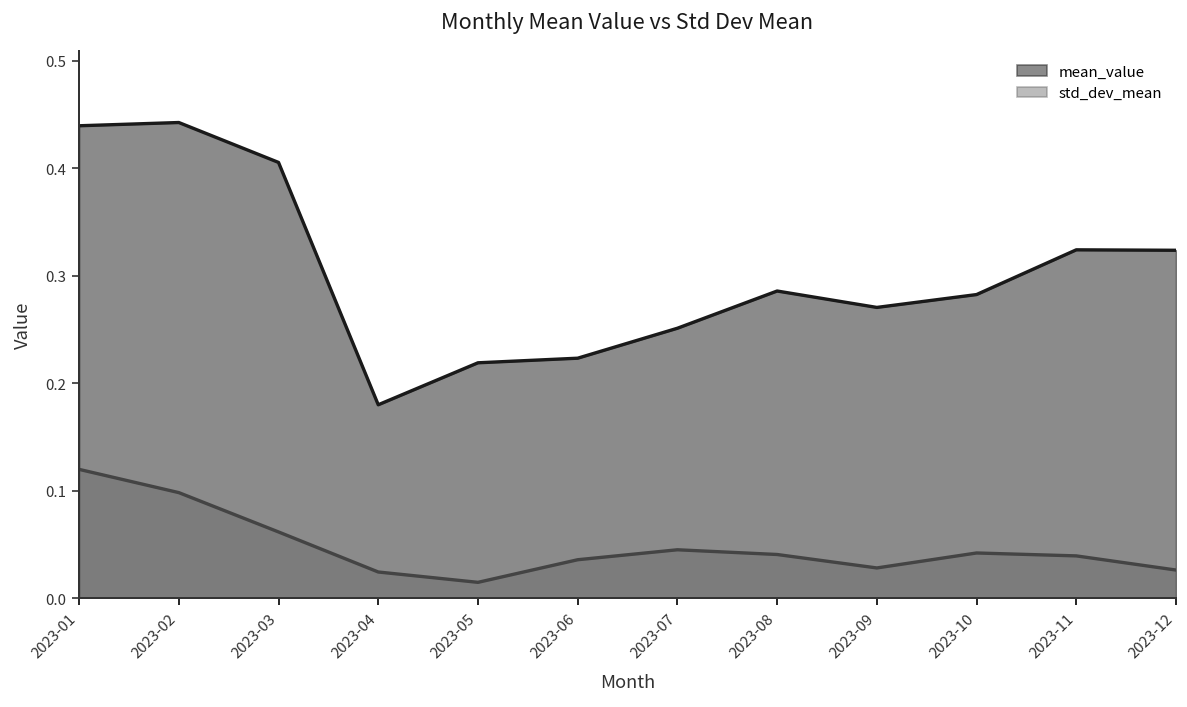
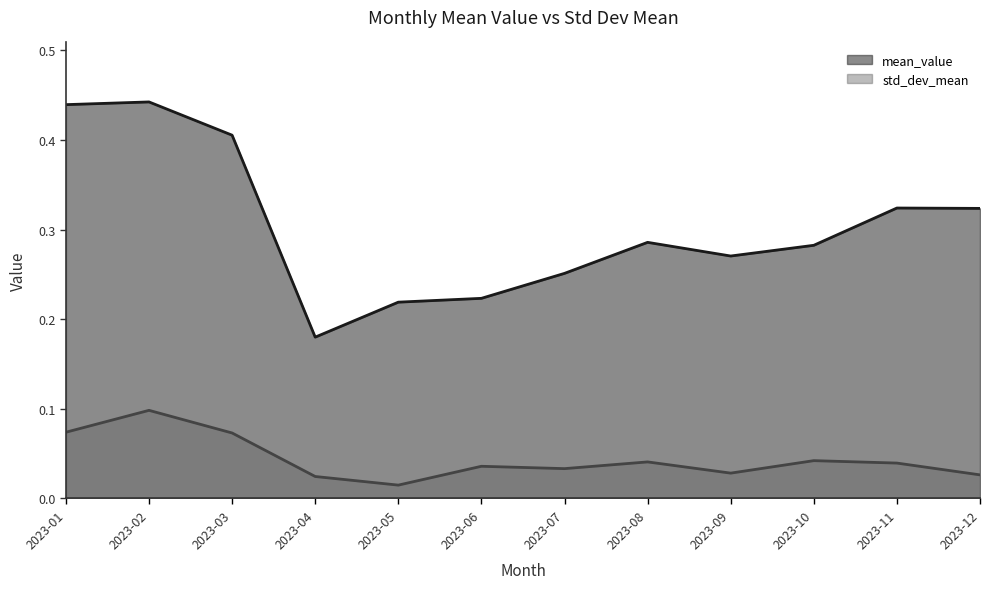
std_dev_mean, 2023-01: 0.12 -> 0.07
std_dev_mean, 2023-03: 0.06 -> 0.07
std_dev_mean, 2023-07: 0.05 -> 0.03
